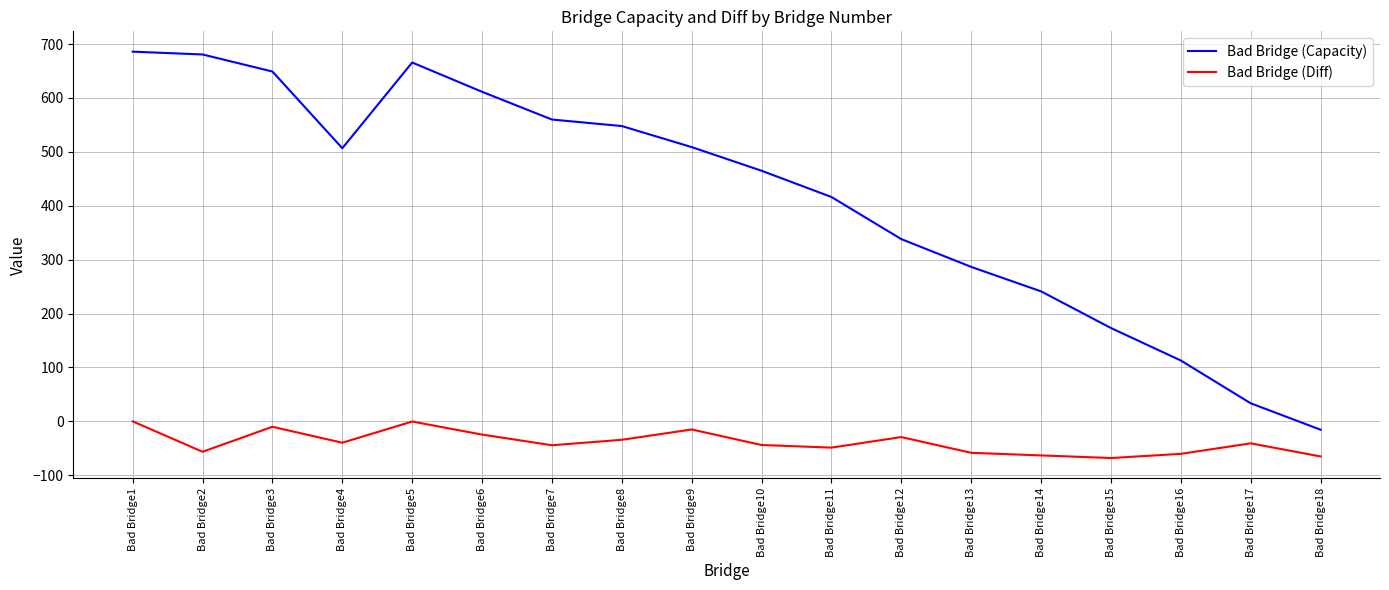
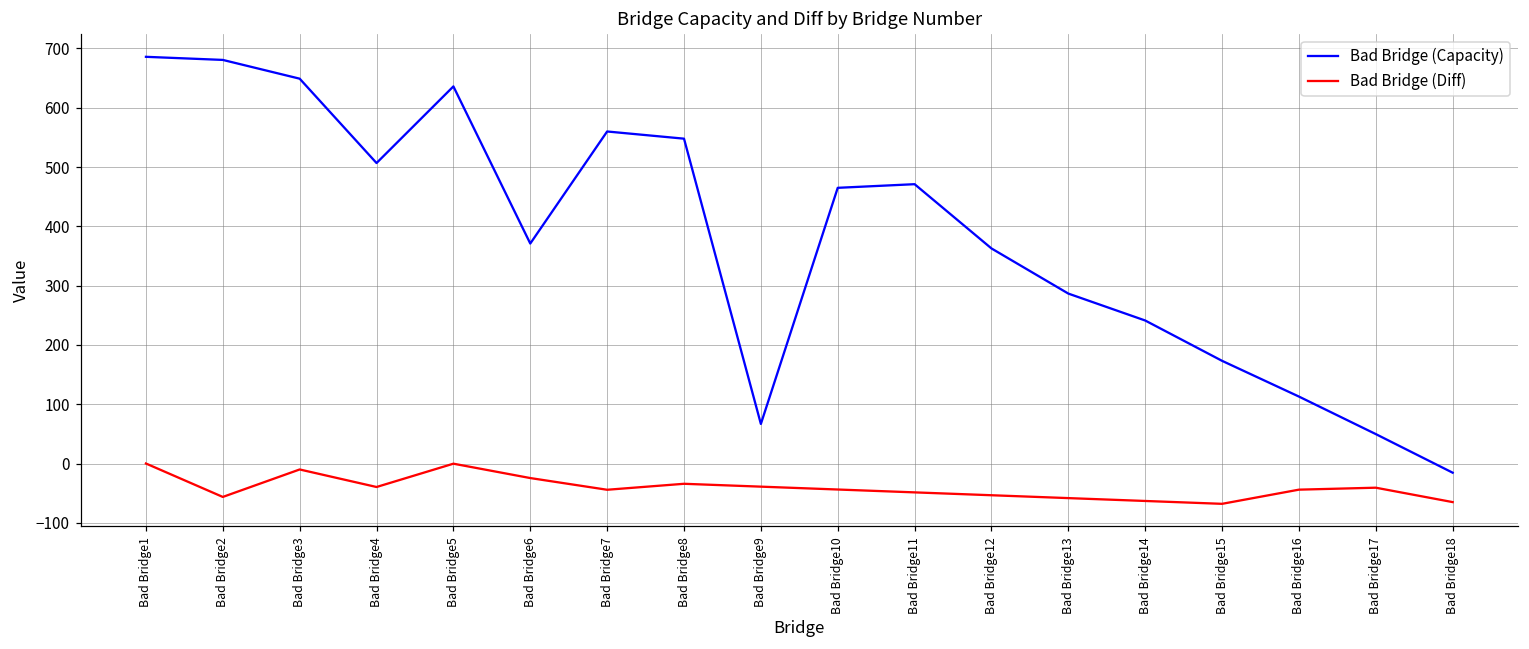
Bad Bridge (Capacity), Bad Bridge5: 670 -> 640
Bad Bridge (Capacity), Bad Bridge6: 610 -> 370
Bad Bridge (Capacity), Bad Bridge9: 510 -> 70
Bad Bridge (Diff), Bad Bridge9: -20 -> -40
Bad Bridge (Capacity), Bad Bridge11: 420 -> 470
Bad Bridge (Capacity), Bad Bridge12: 340 -> 360
Bad Bridge (Diff), Bad Bridge12: -30 -> -50
Bad Bridge (Diff), Bad Bridge16: -60 -> -40
Bad Bridge (Capacity), Bad Bridge17: 30 -> 50
